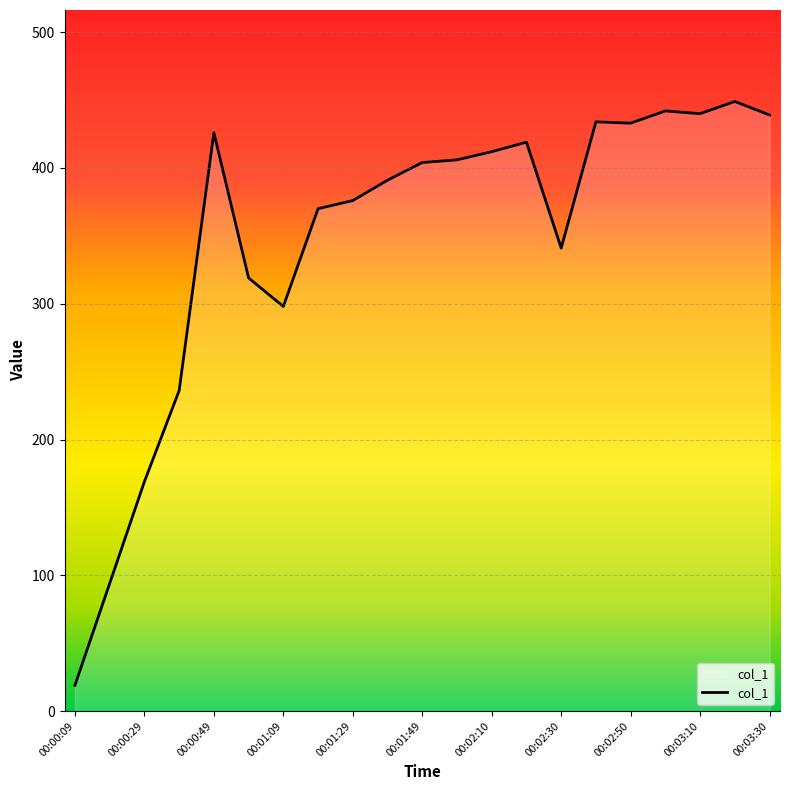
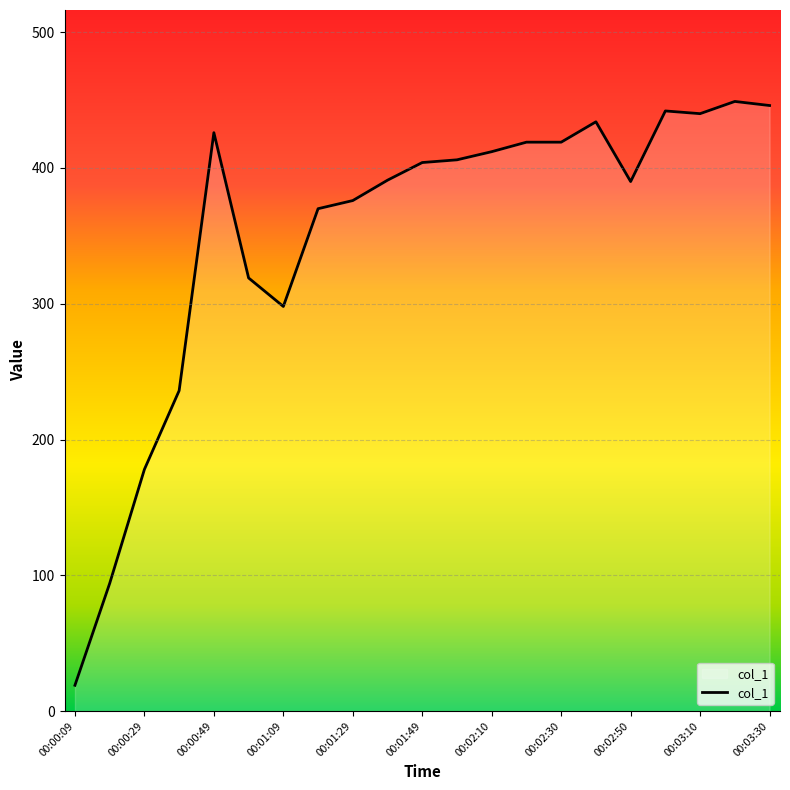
00:00:29: 169 -> 178
00:02:30: 341 -> 419
00:02:50: 433 -> 390
00:03:30: 439 -> 446
